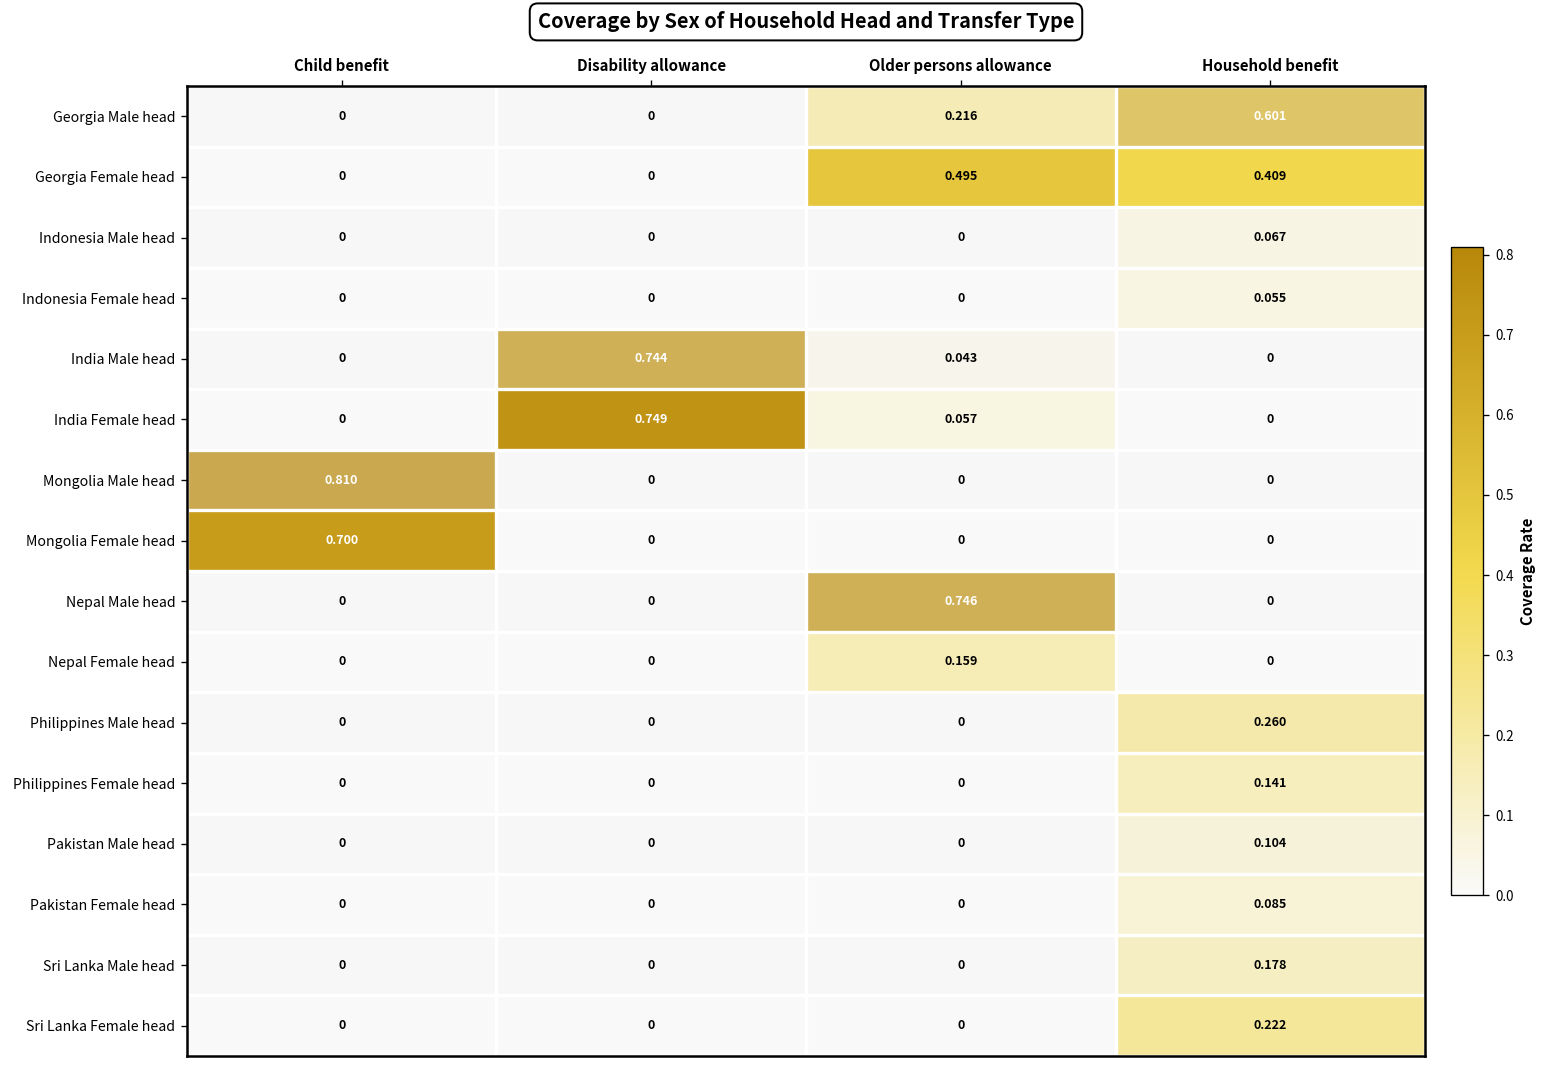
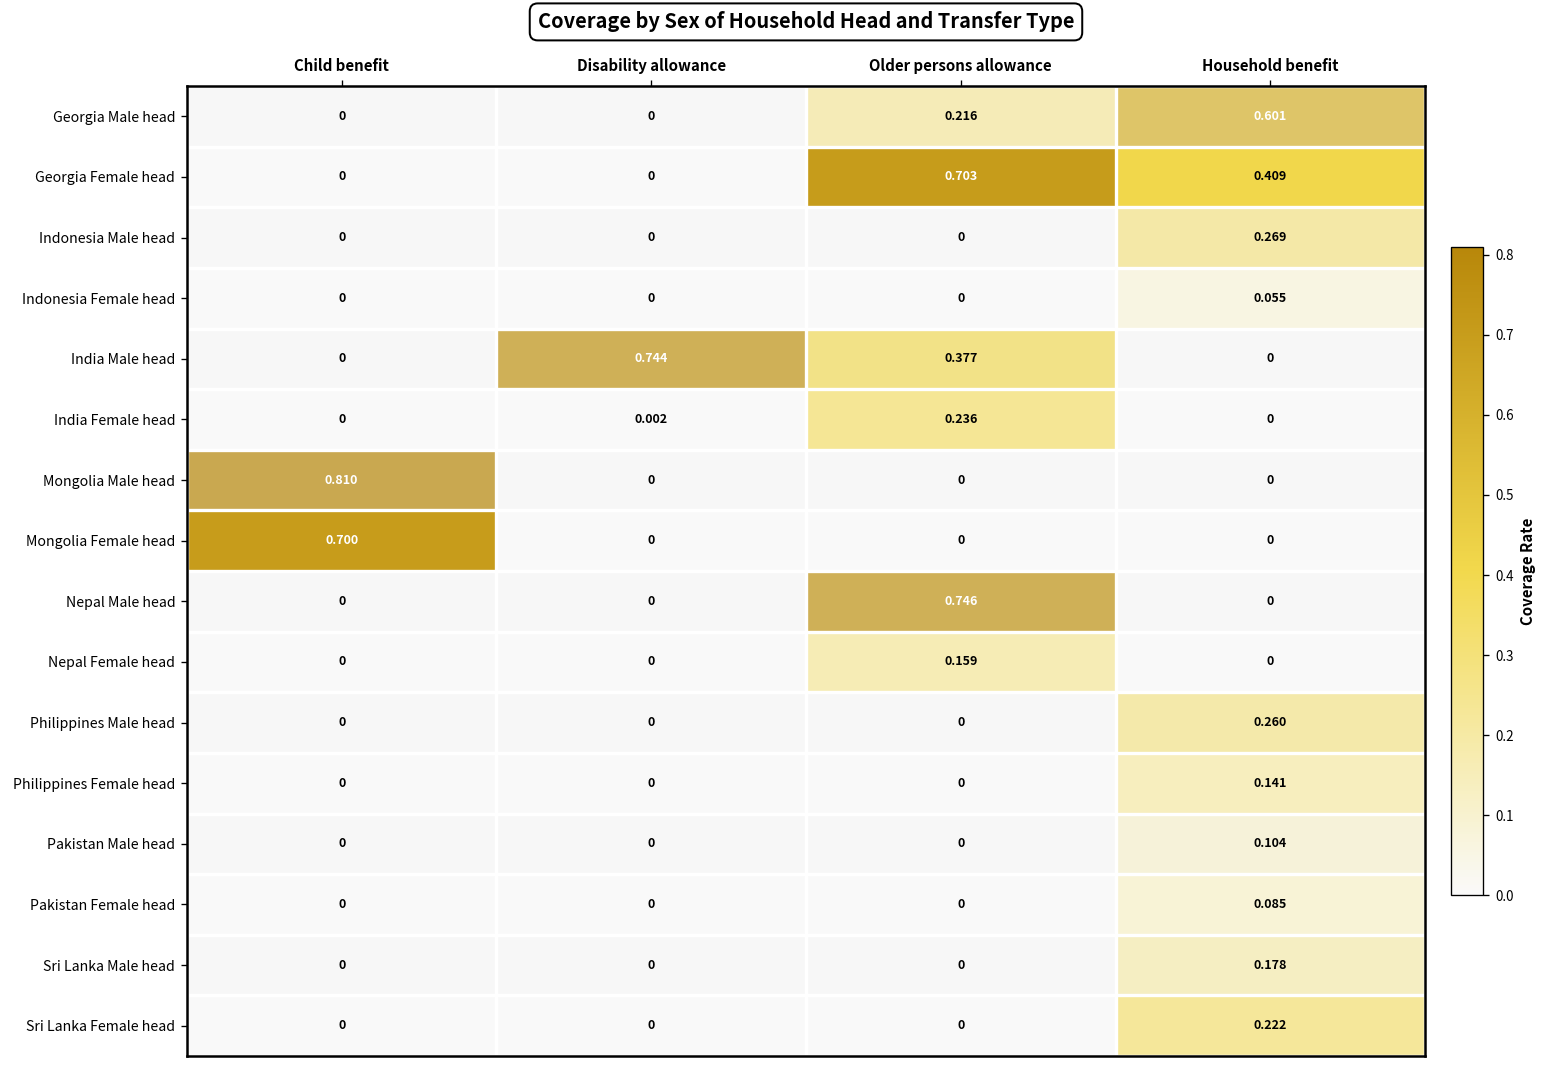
Georgia Female head, Older persons allowance: 0.495 -> 0.703
Indonesia Male head, Household benefit: 0.067 -> 0.269
India Male head, Older persons allowance: 0.043 -> 0.377
India Female head, Disability allowance: 0.749 -> 0.002
India Female head, Older persons allowance: 0.057 -> 0.236
